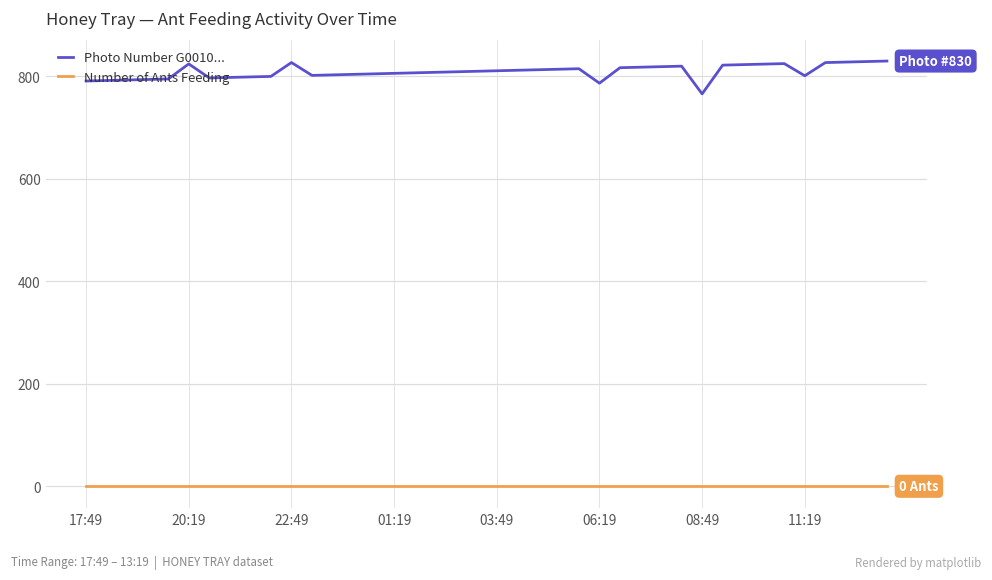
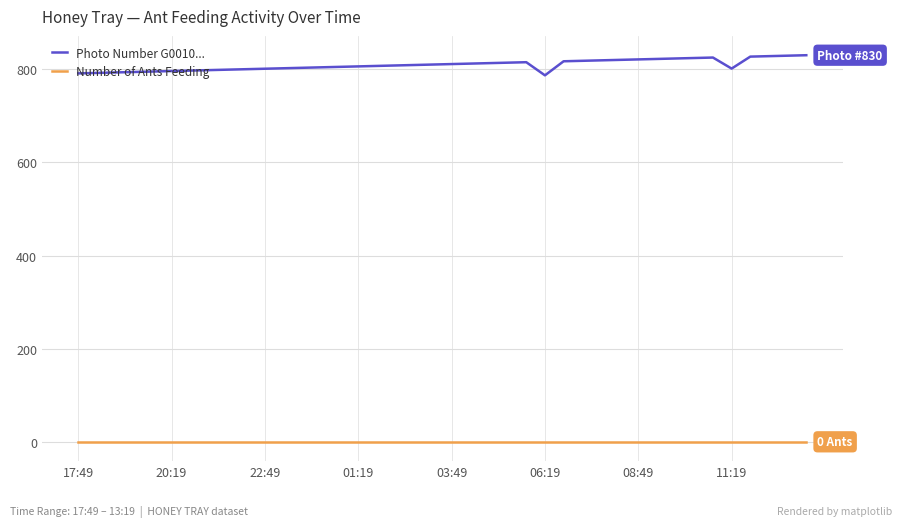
Photo Number G0010..., 20:19: 820 -> 800
Photo Number G0010..., 22:49: 830 -> 800
Photo Number G0010..., 08:49: 770 -> 820
